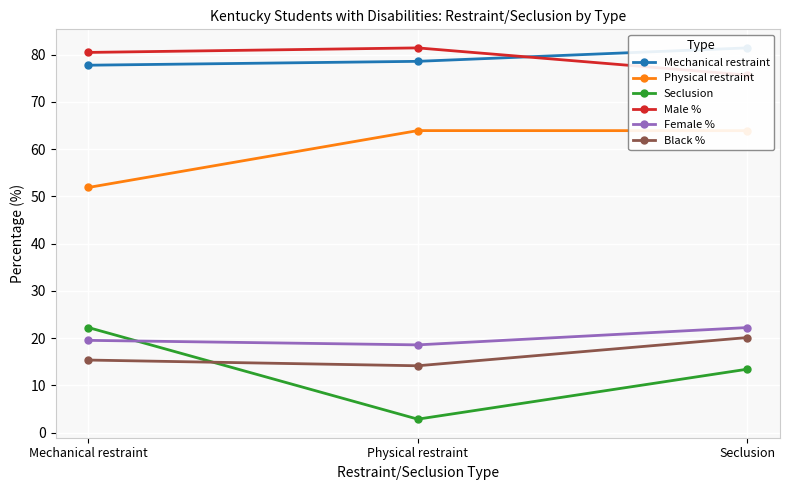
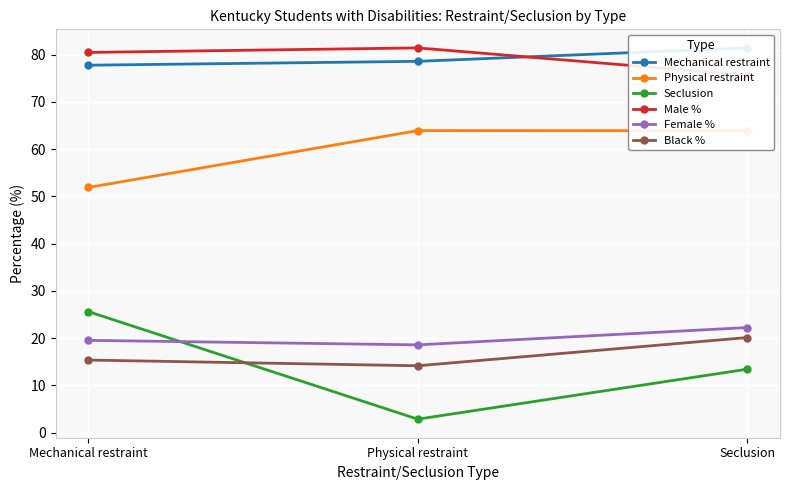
Seclusion, Mechanical restraint: 22 -> 26
